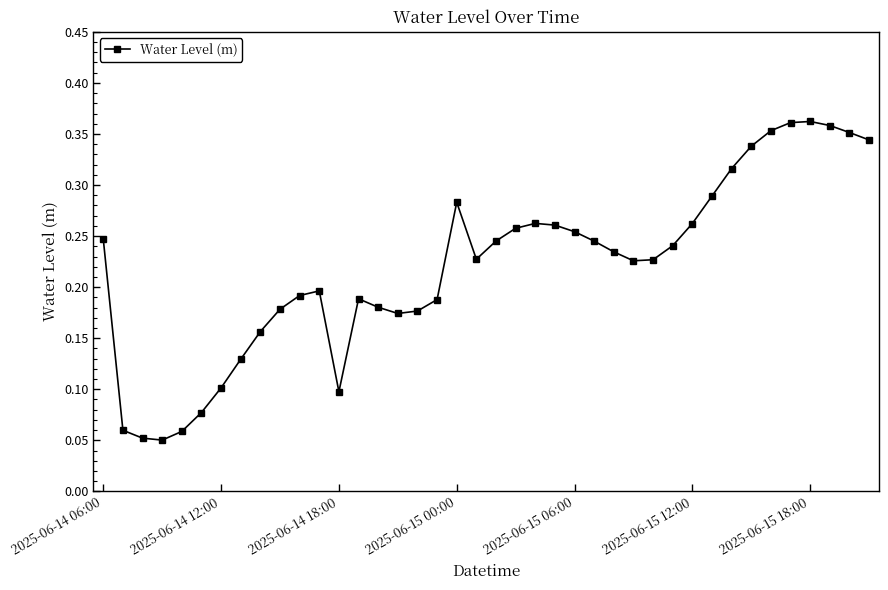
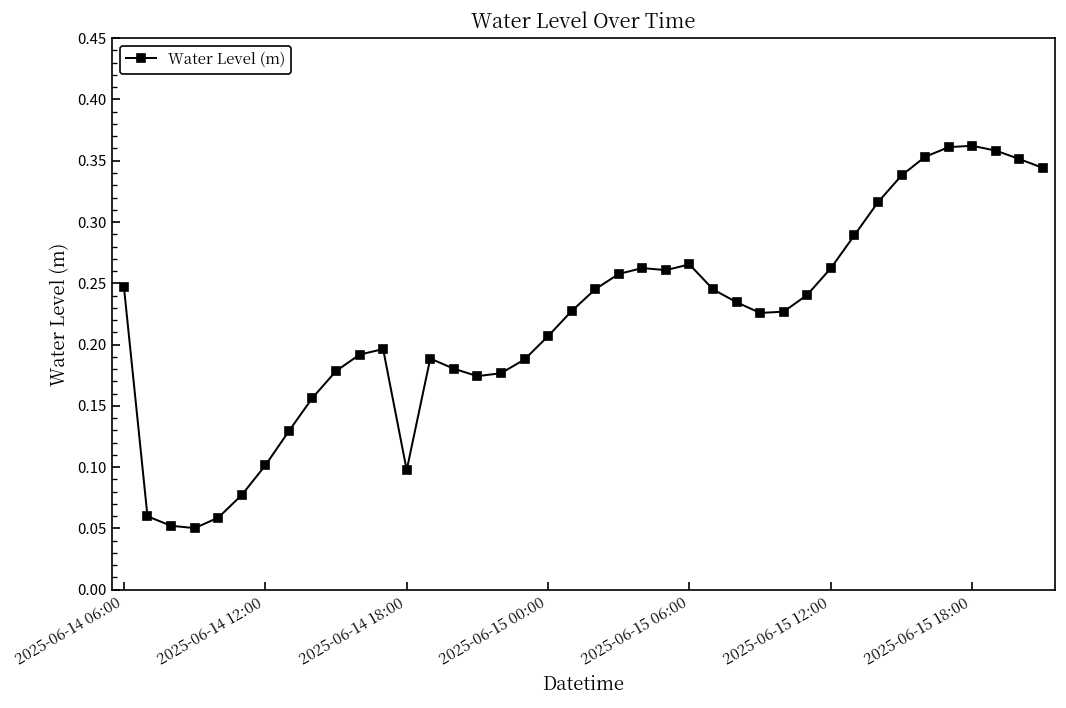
2025-06-15 00:00: 0.283 -> 0.207
2025-06-15 06:00: 0.254 -> 0.265
